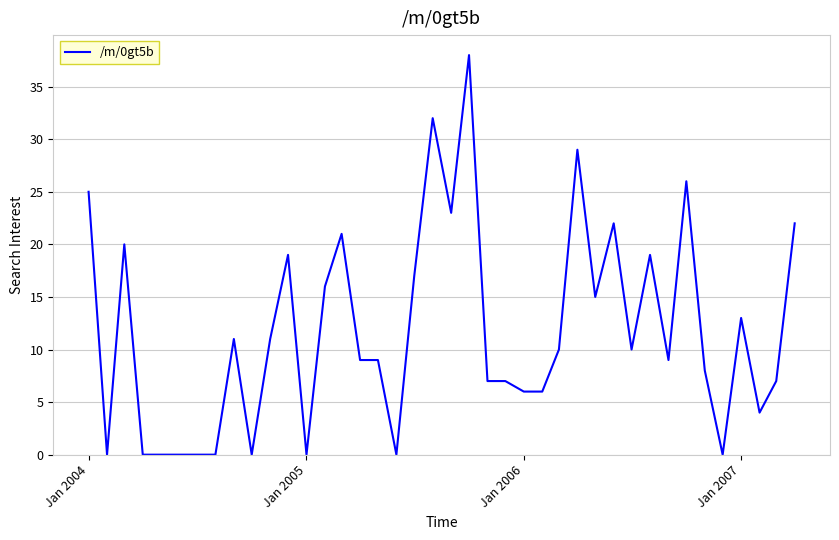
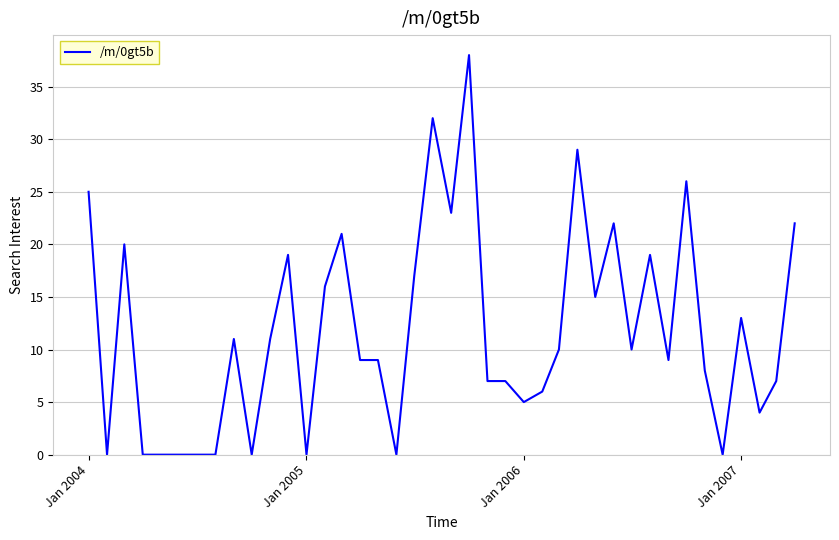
Jan 2006: 6 -> 5
